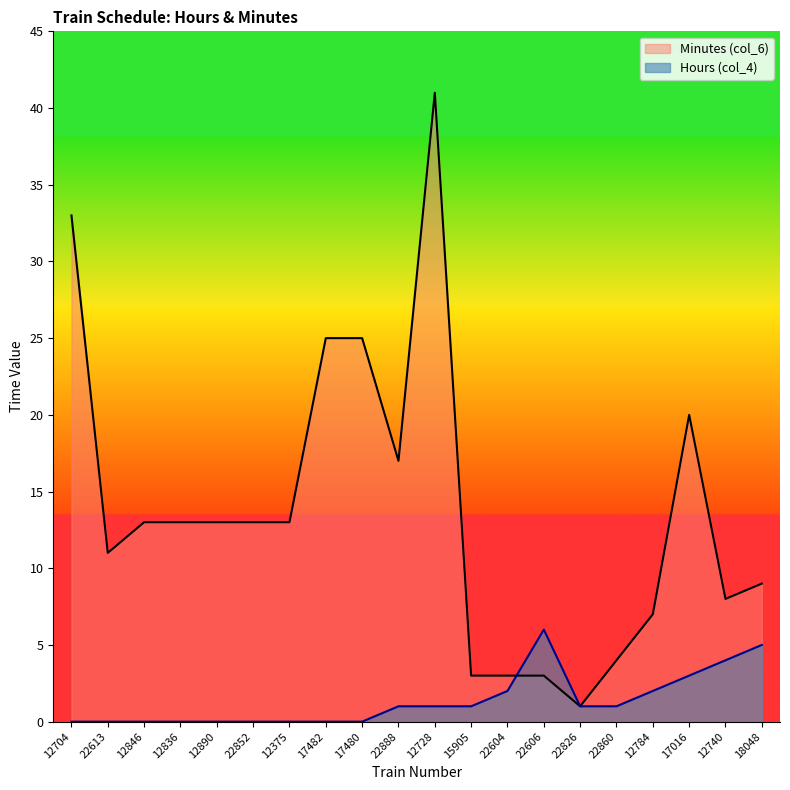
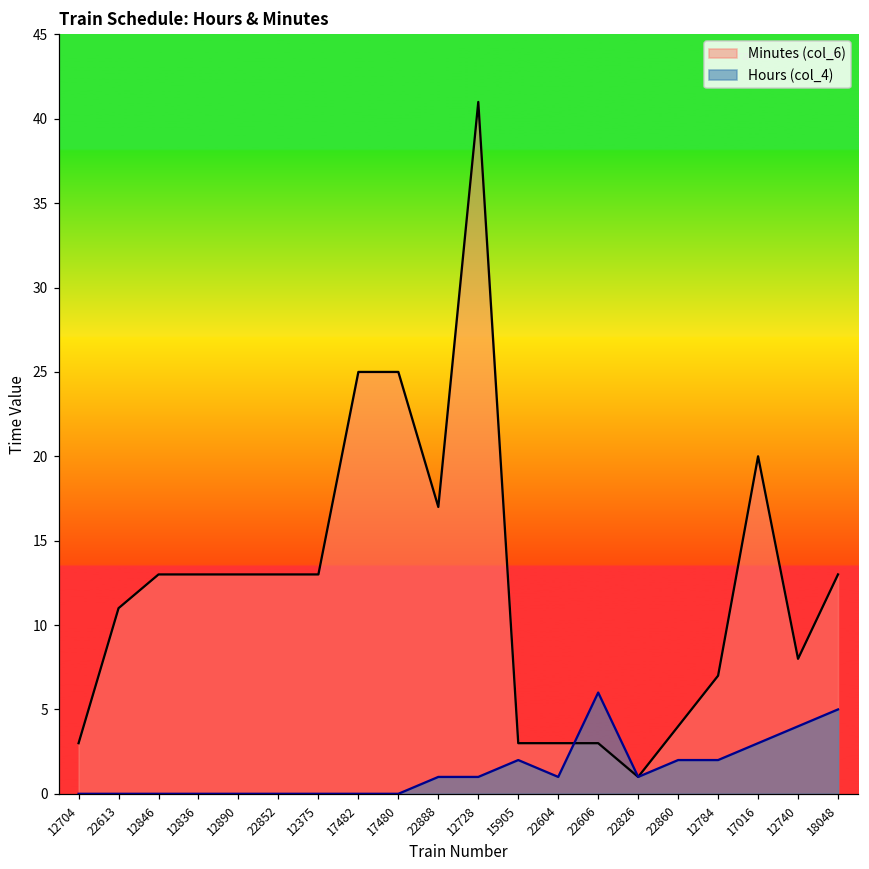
Minutes (col_6), 12704: 33 -> 3
Hours (col_4), 15905: 1 -> 2
Hours (col_4), 22604: 2 -> 1
Hours (col_4), 22860: 1 -> 2
Minutes (col_6), 18048: 9 -> 13
